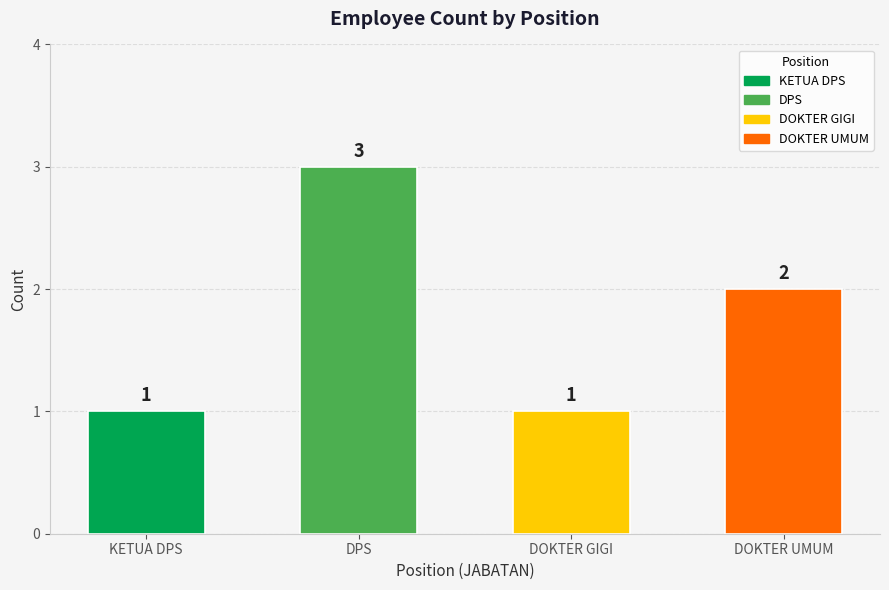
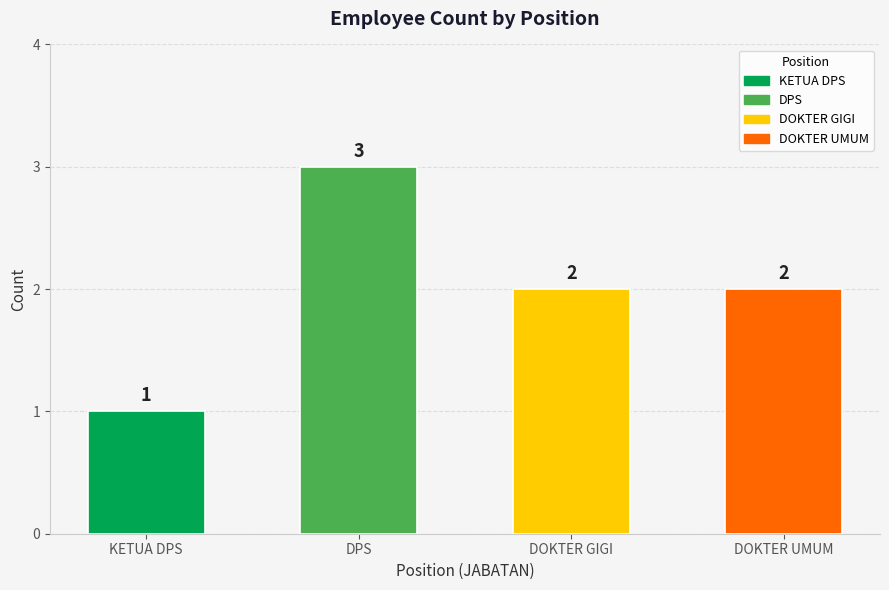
DOKTER GIGI: 1 -> 2
